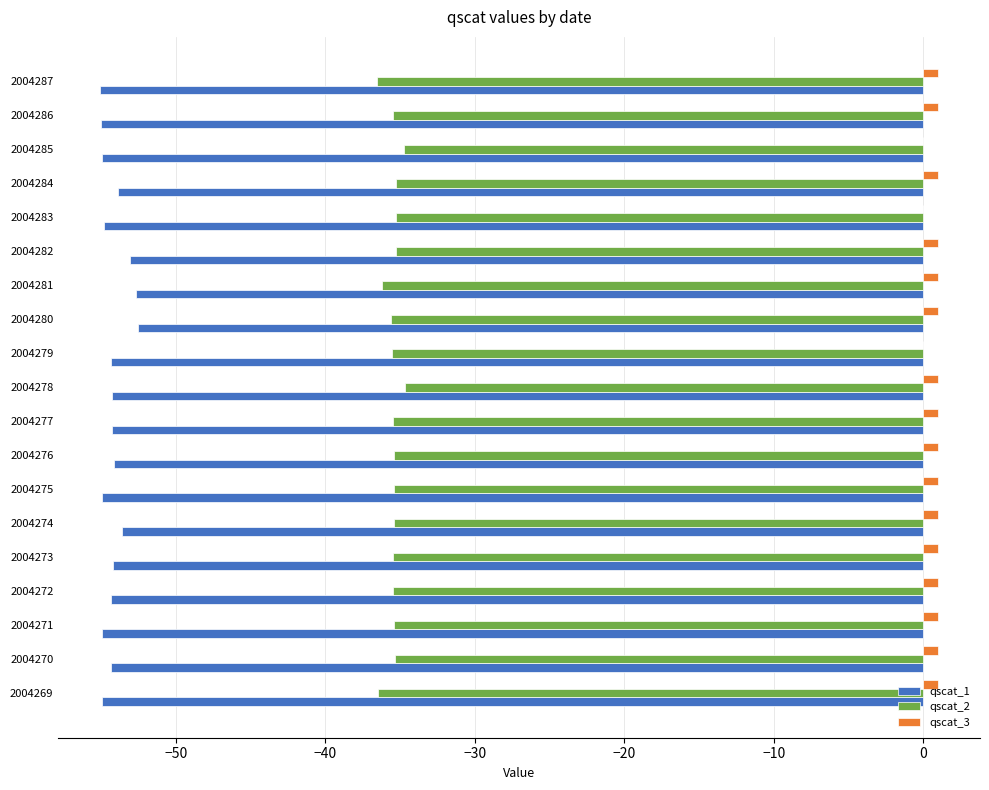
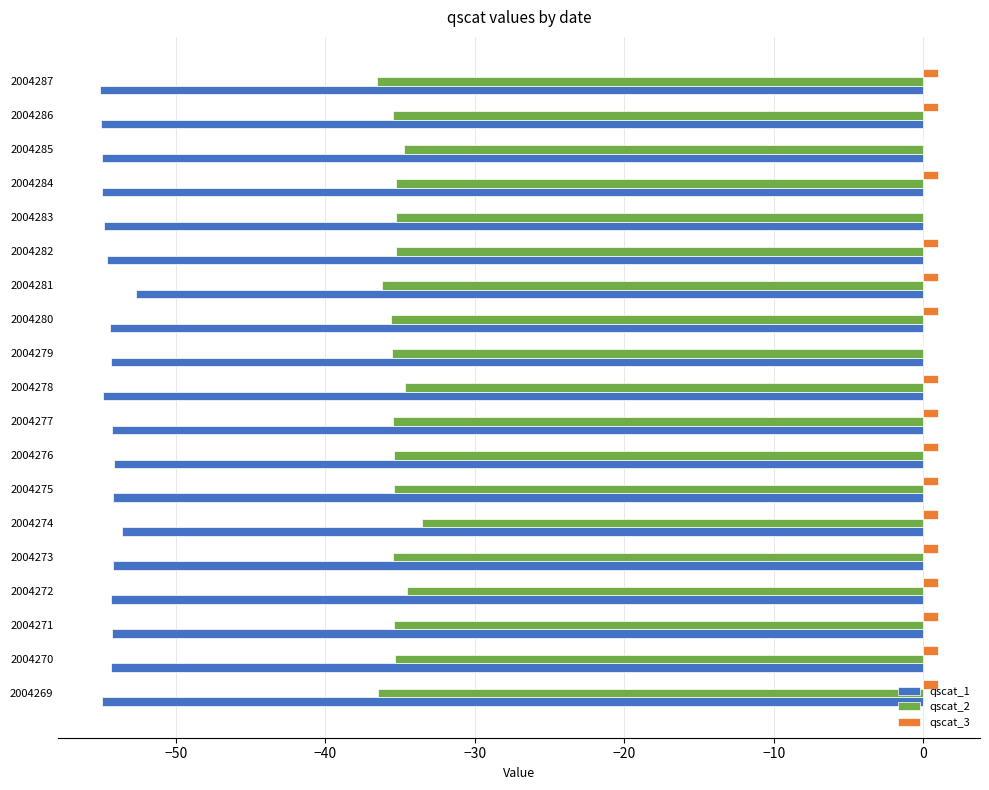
qscat_1, 2004284: -53.9 -> -54.9
qscat_1, 2004282: -53.1 -> -54.6
qscat_1, 2004280: -52.5 -> -54.4
qscat_1, 2004278: -54.2 -> -54.8
qscat_1, 2004275: -55.0 -> -54.2
qscat_2, 2004274: -35.4 -> -33.5
qscat_2, 2004272: -35.4 -> -34.5
qscat_1, 2004271: -54.9 -> -54.3
